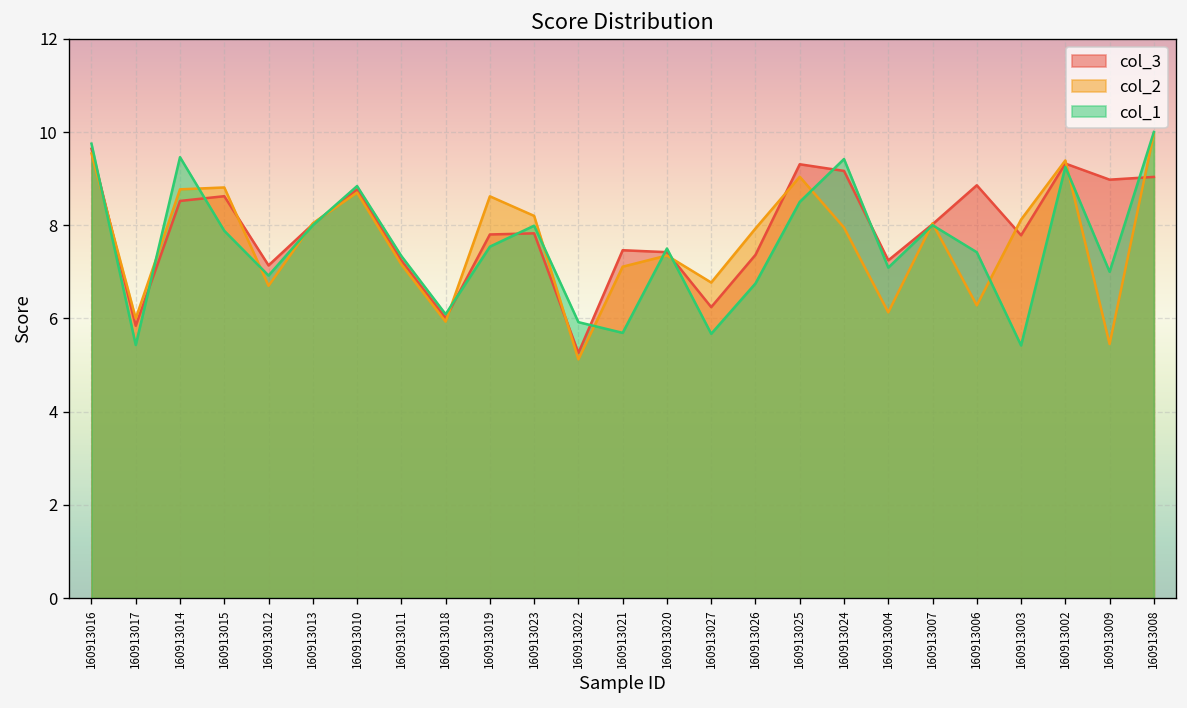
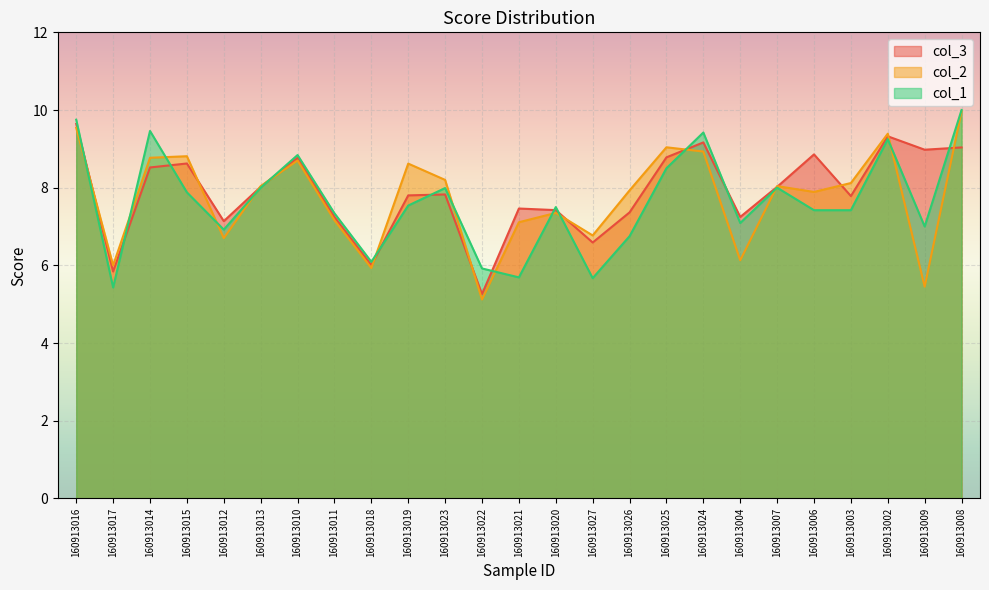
col_3, 160913027: 6.2 -> 6.6
col_3, 160913025: 9.3 -> 8.8
col_2, 160913024: 8.0 -> 8.9
col_2, 160913006: 6.3 -> 7.9
col_1, 160913003: 5.4 -> 7.4
